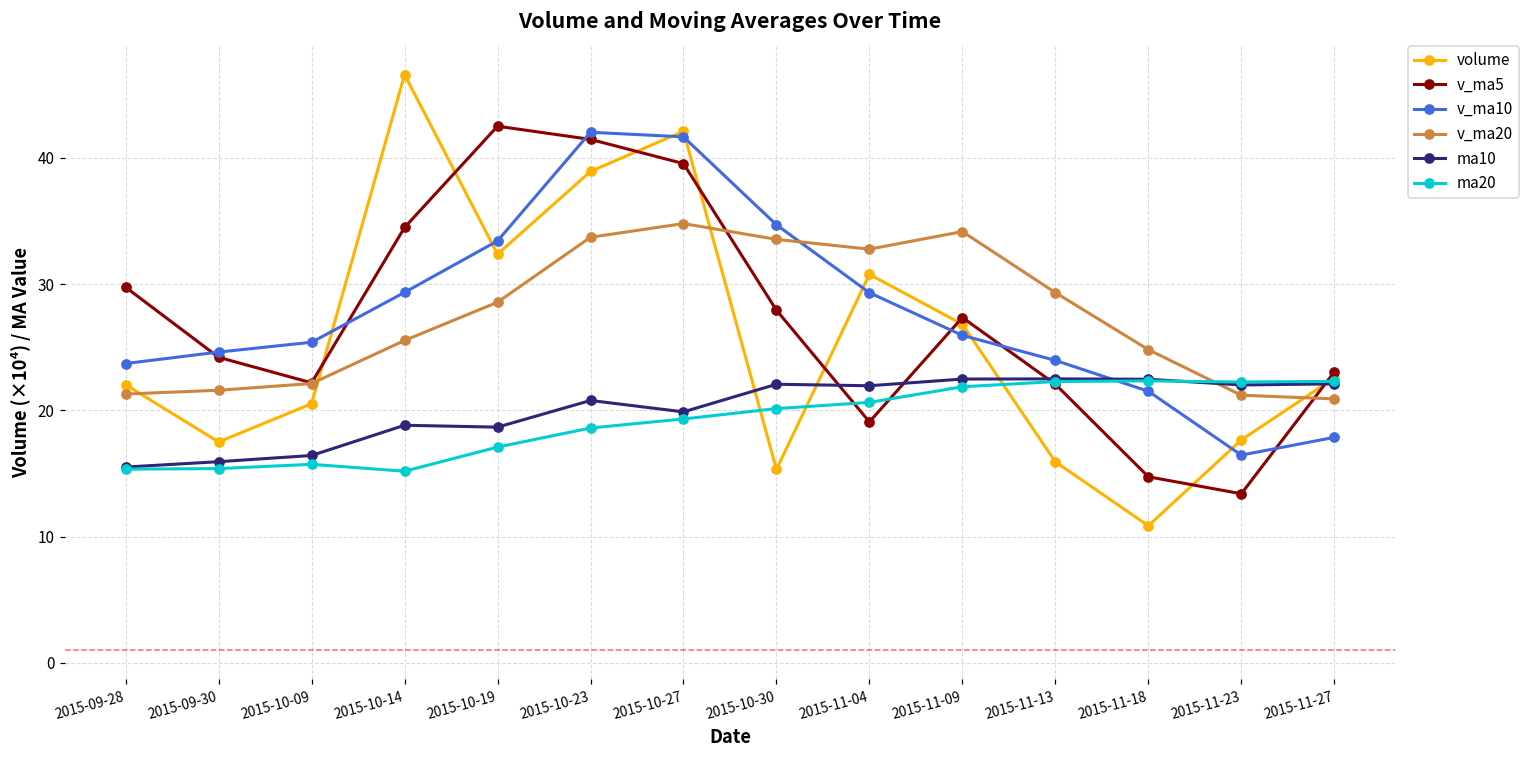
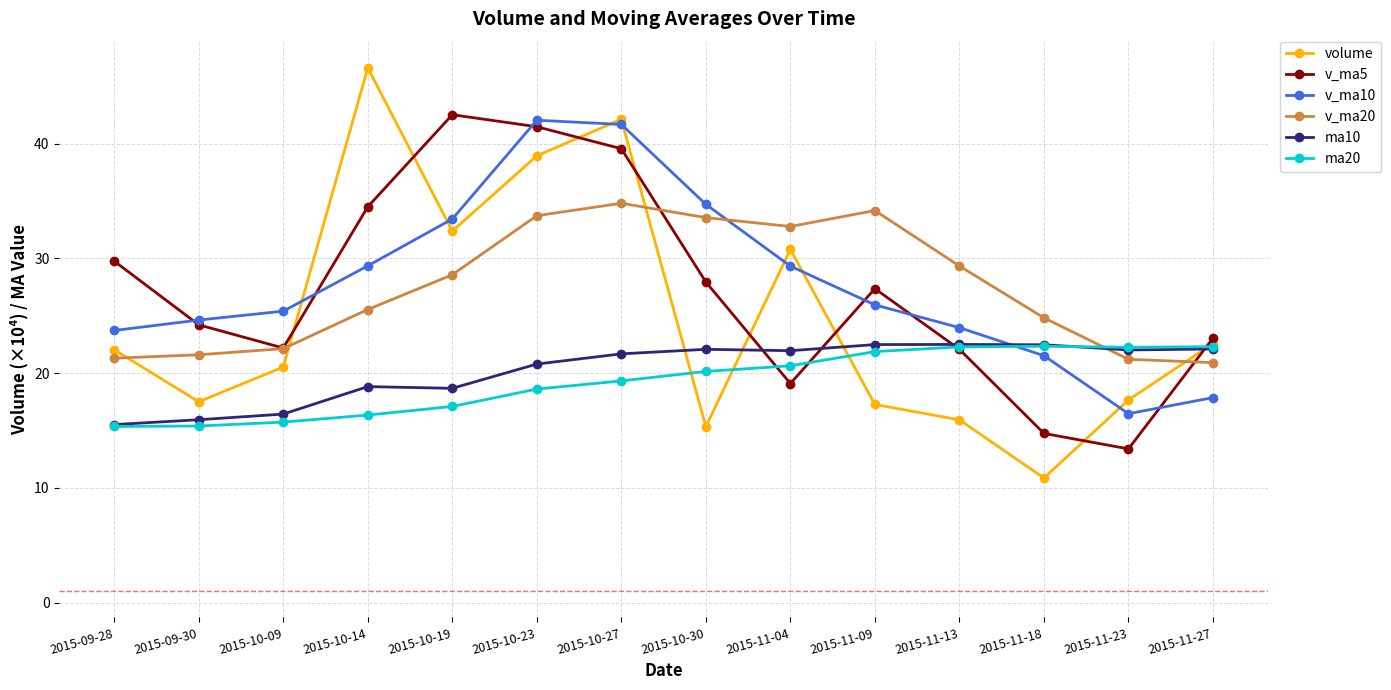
ma20, 2015-10-14: 15.2 -> 16.3
ma10, 2015-10-27: 19.9 -> 21.7
volume, 2015-11-09: 26.8 -> 17.3
